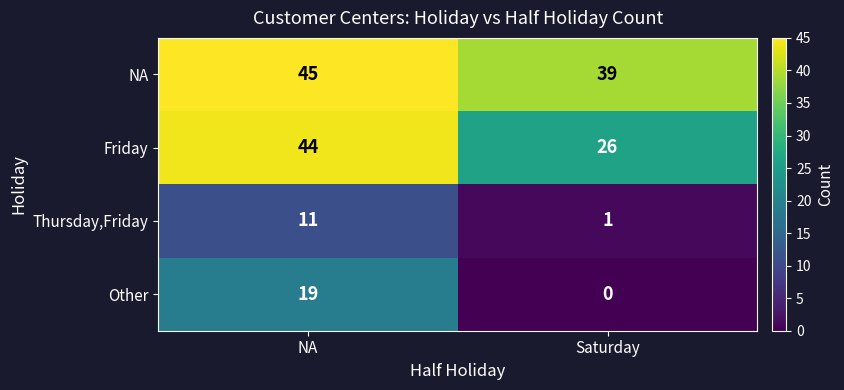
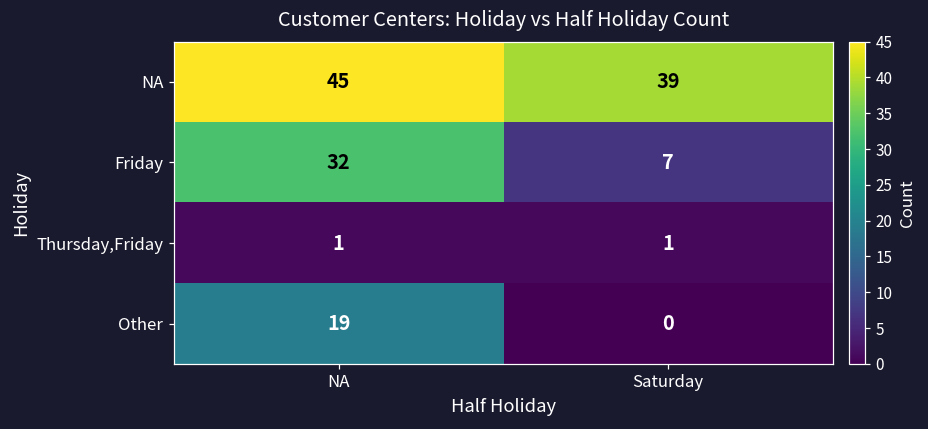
Friday, NA: 44 -> 32
Friday, Saturday: 26 -> 7
Thursday,Friday, NA: 11 -> 1
